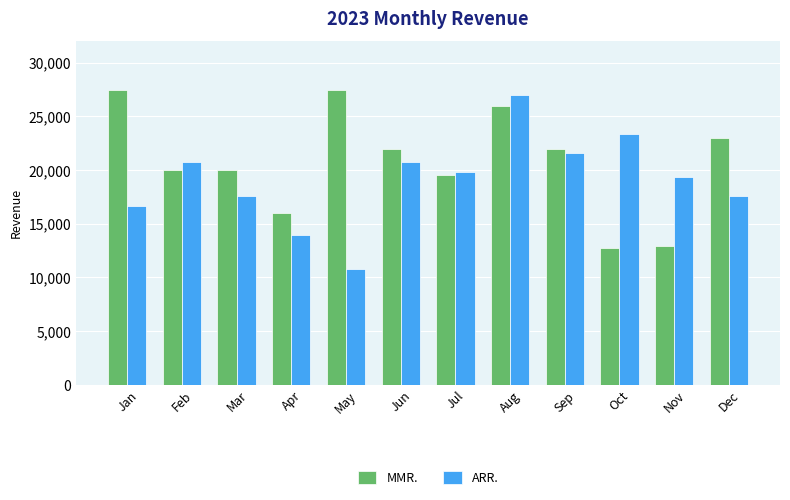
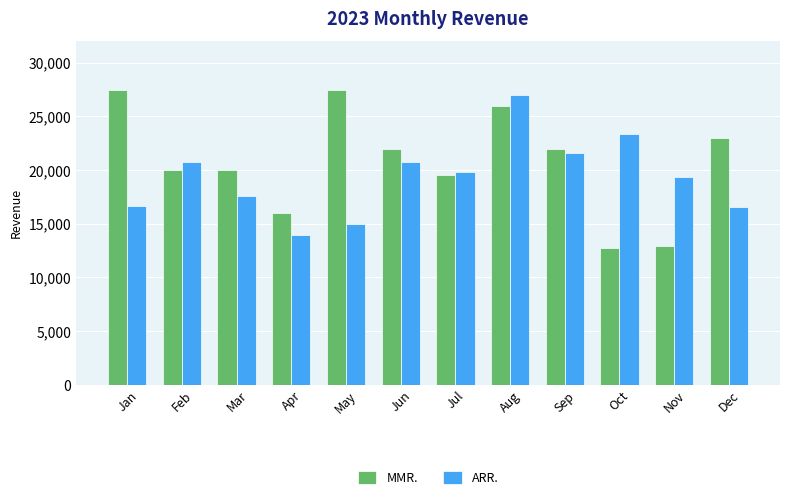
ARR., May: 10,800 -> 15,000
ARR., Dec: 17,600 -> 16,500
